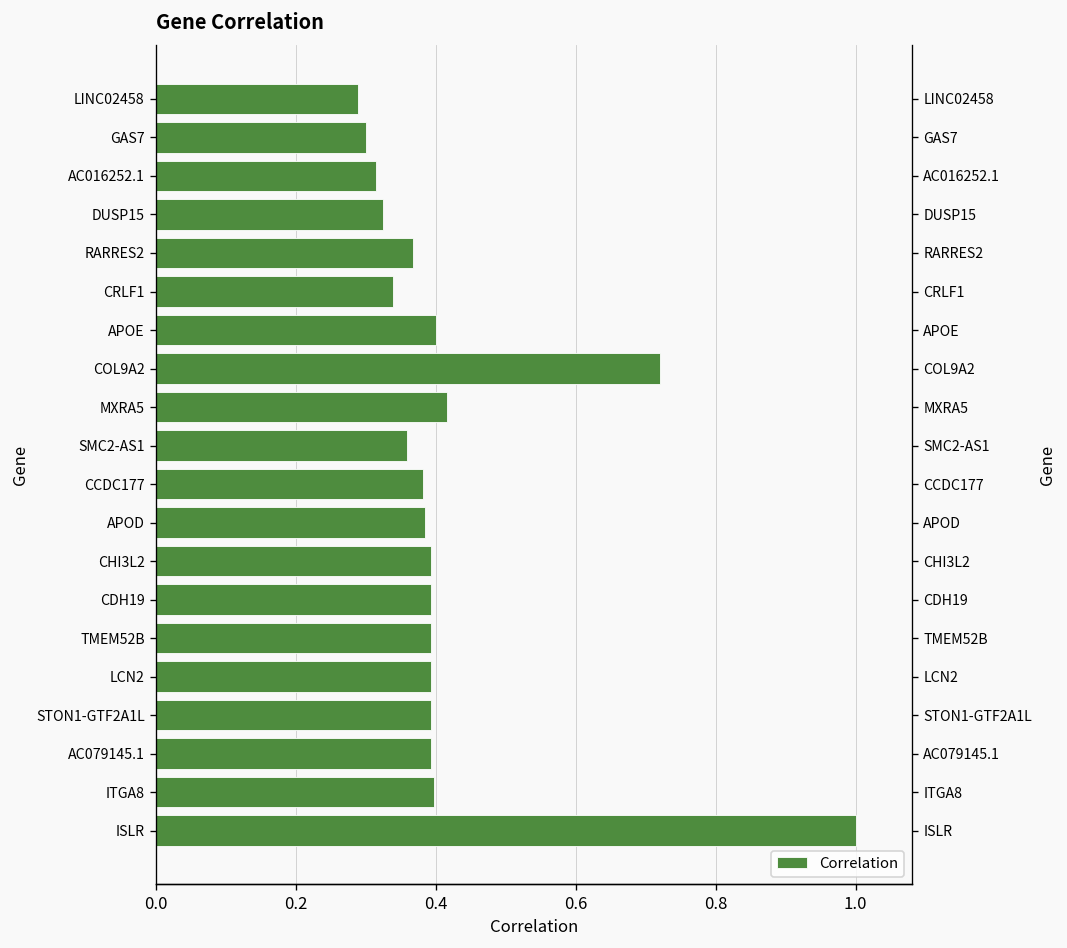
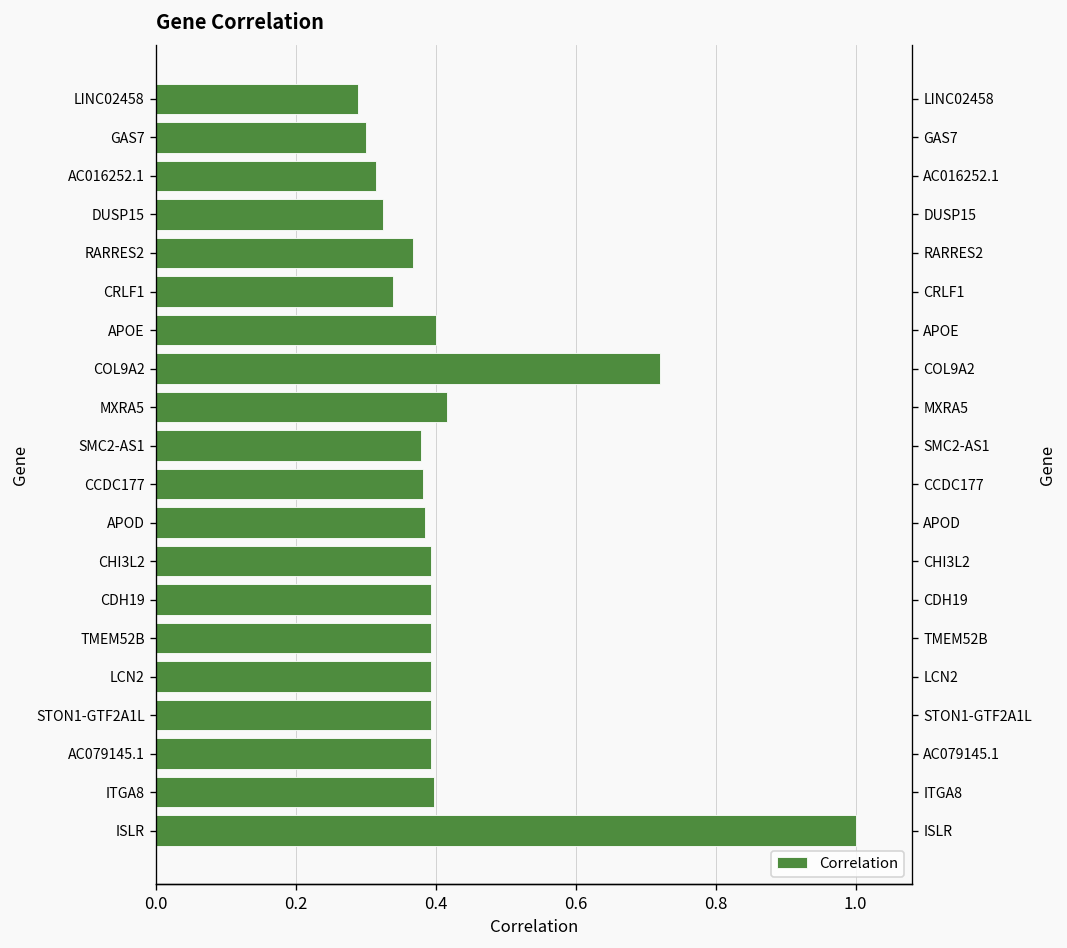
SMC2-AS1: 0.36 -> 0.38
